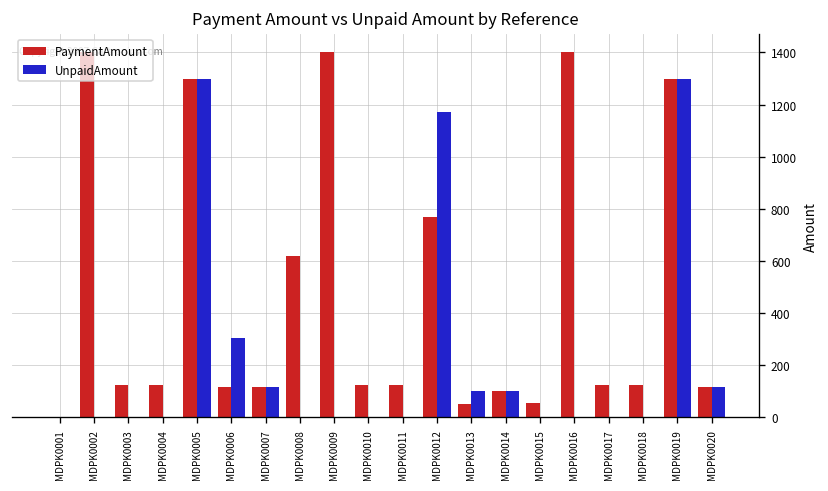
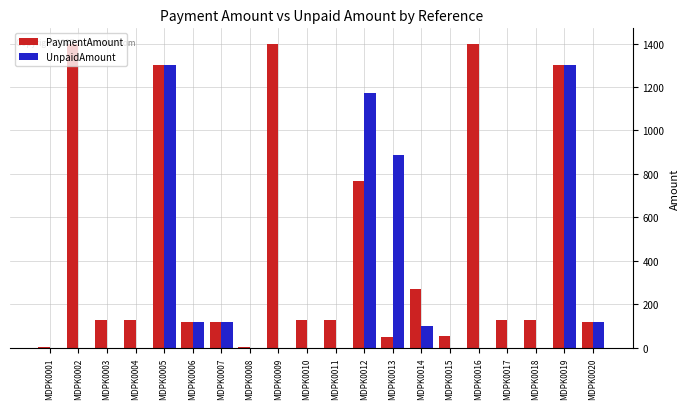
UnpaidAmount, MDPK0006: 310 -> 120
PaymentAmount, MDPK0008: 620 -> 0
UnpaidAmount, MDPK0013: 100 -> 890
PaymentAmount, MDPK0014: 100 -> 270
